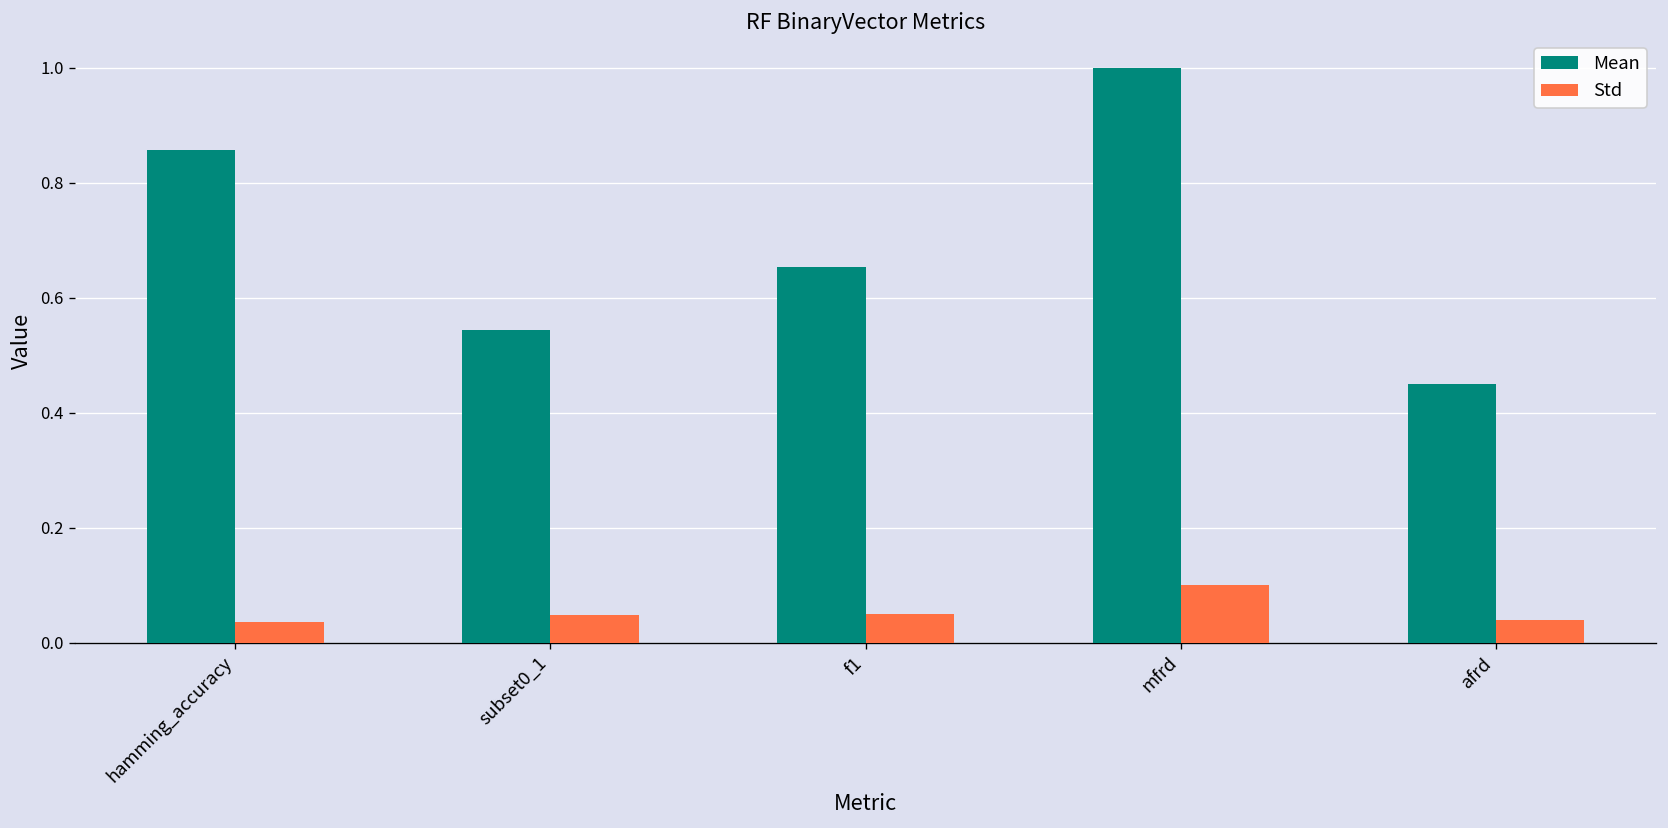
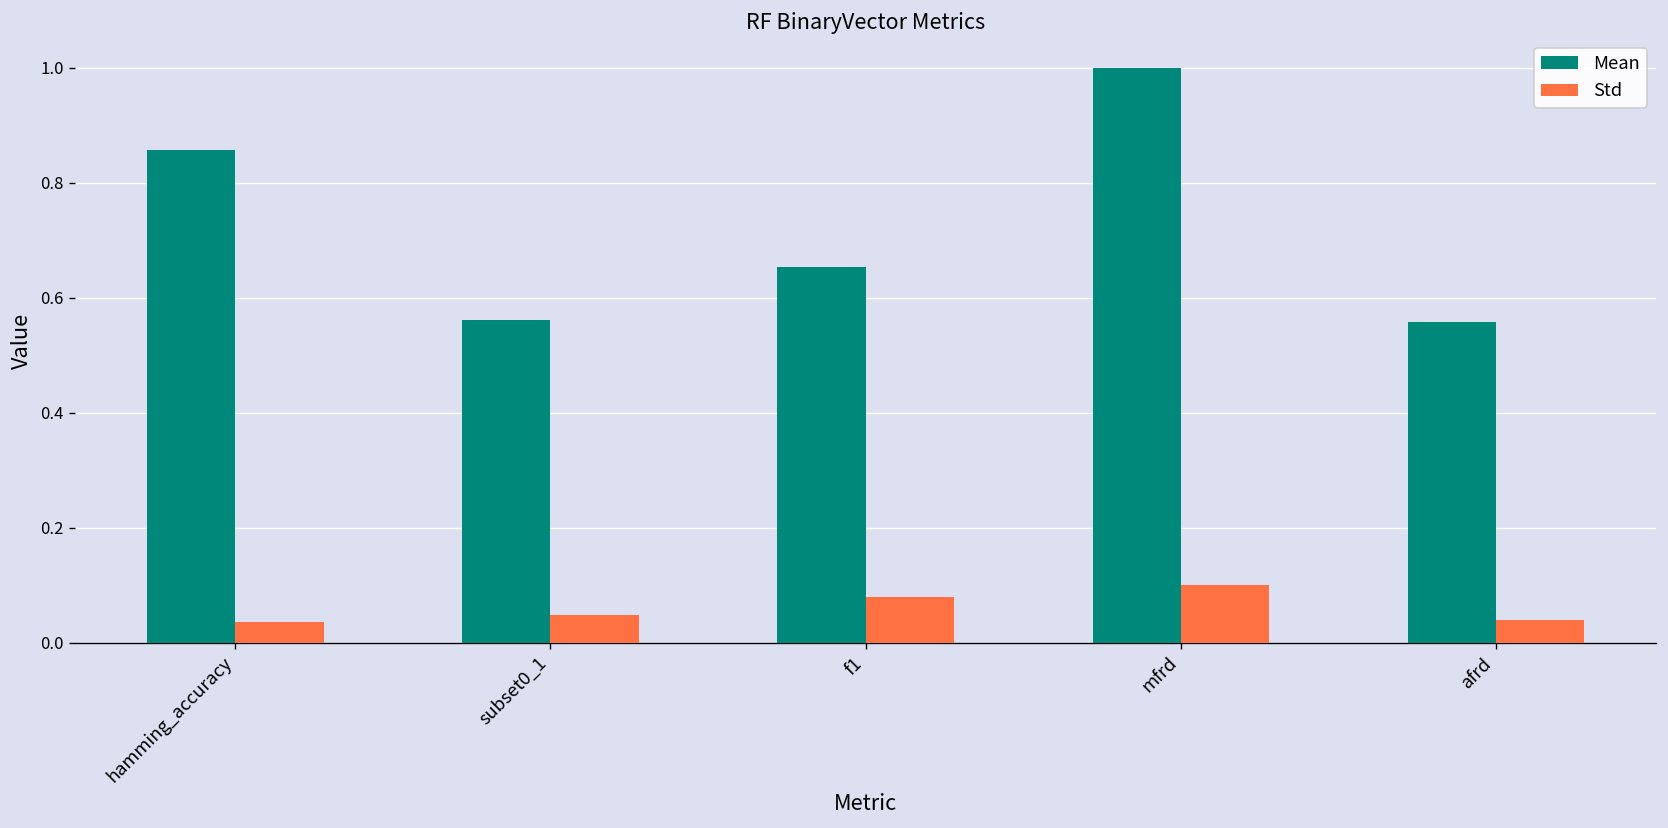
Mean, subset0_1: 0.54 -> 0.56
Std, f1: 0.05 -> 0.08
Mean, afrd: 0.45 -> 0.56
